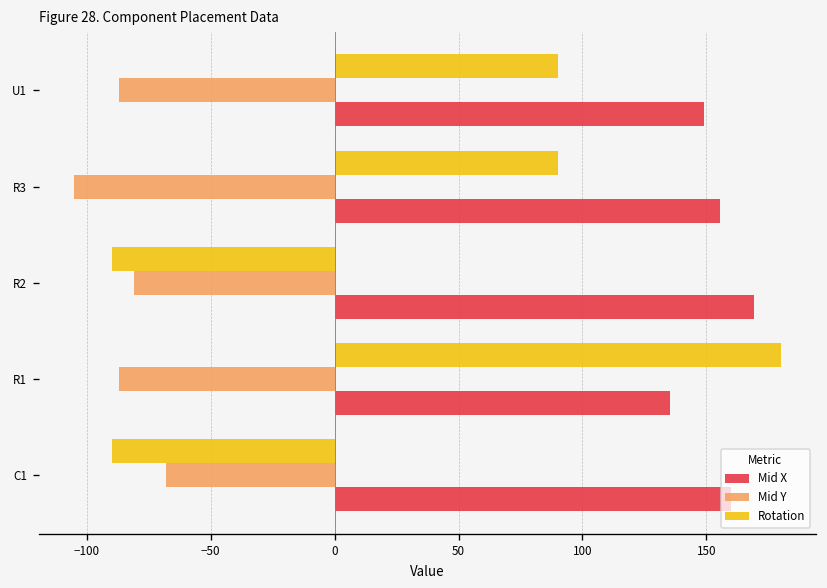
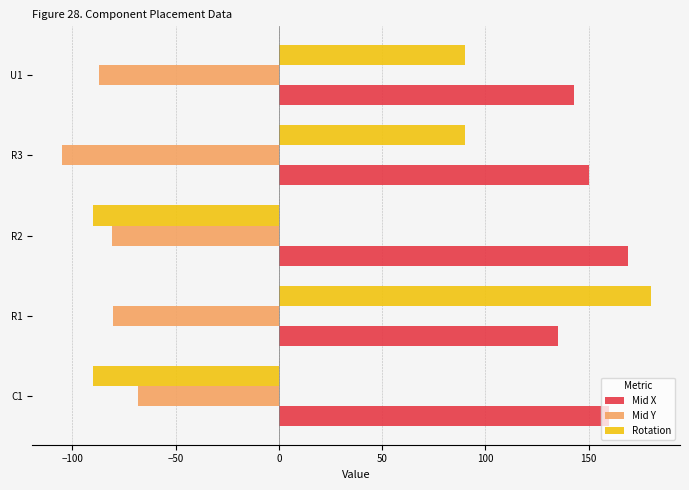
Mid X, U1: 149 -> 143
Mid X, R3: 156 -> 150
Mid Y, R1: -87 -> -81
